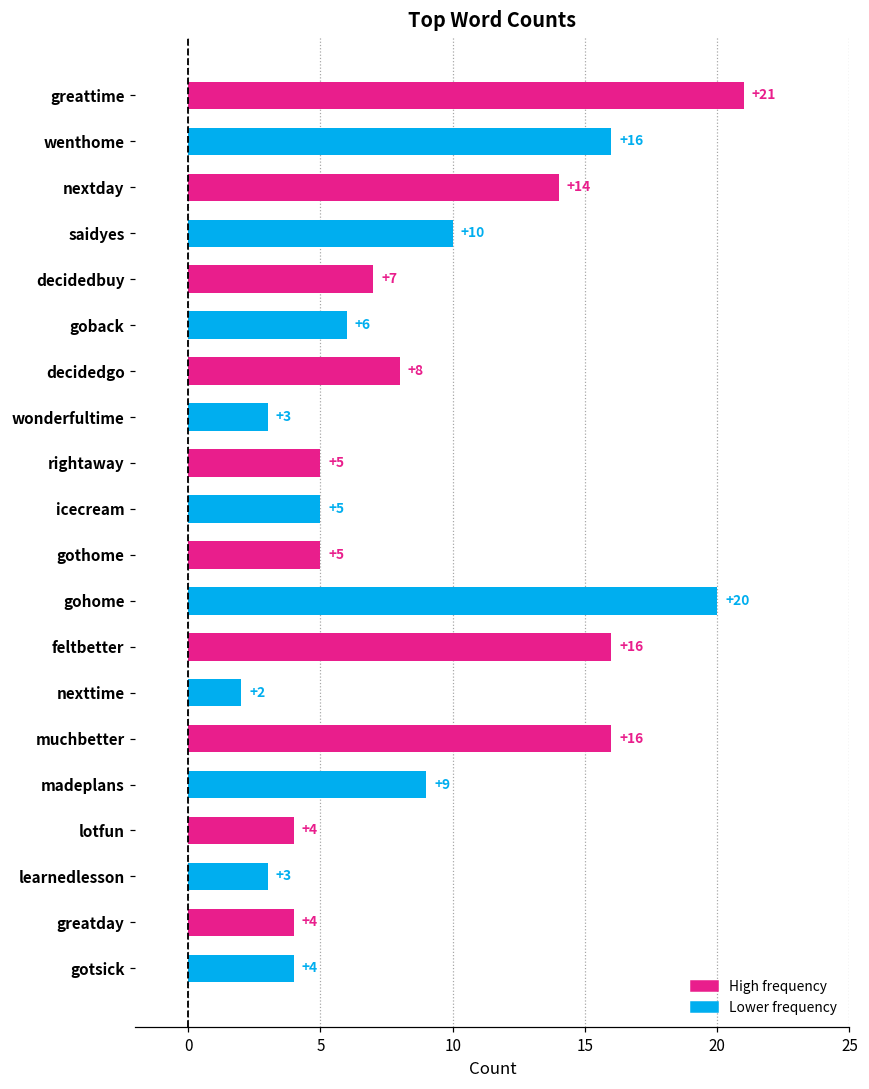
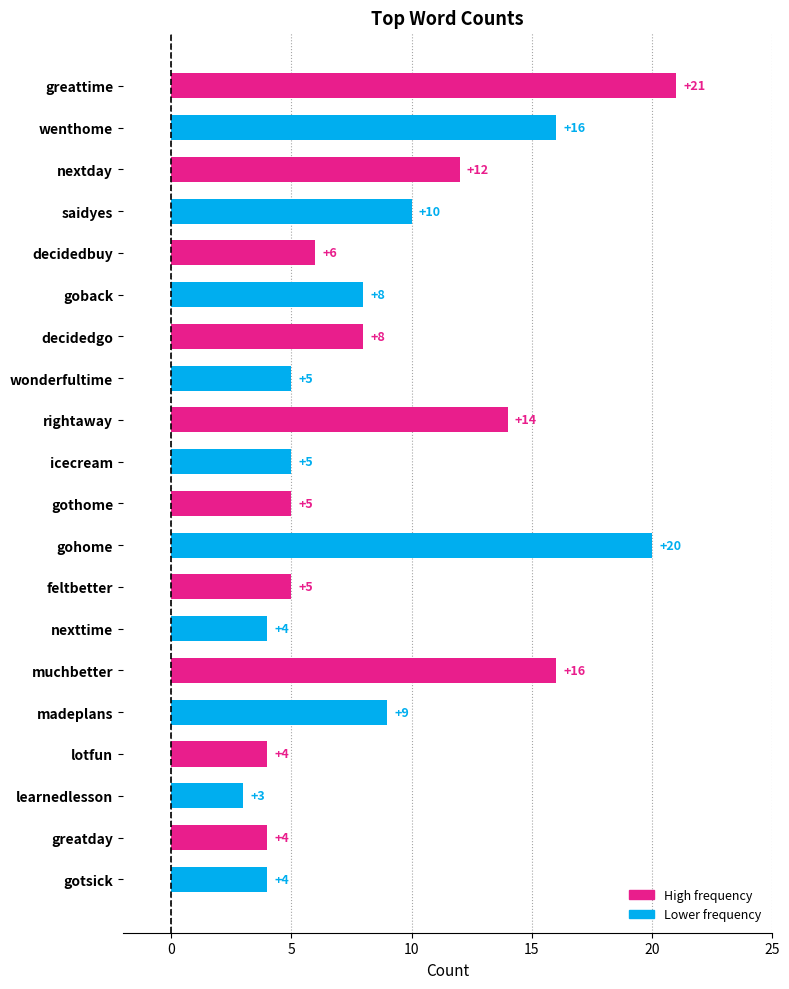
nextday: +14 -> +12
decidedbuy: +7 -> +6
goback: +6 -> +8
wonderfultime: +3 -> +5
rightaway: +5 -> +14
feltbetter: +16 -> +5
nexttime: +2 -> +4
